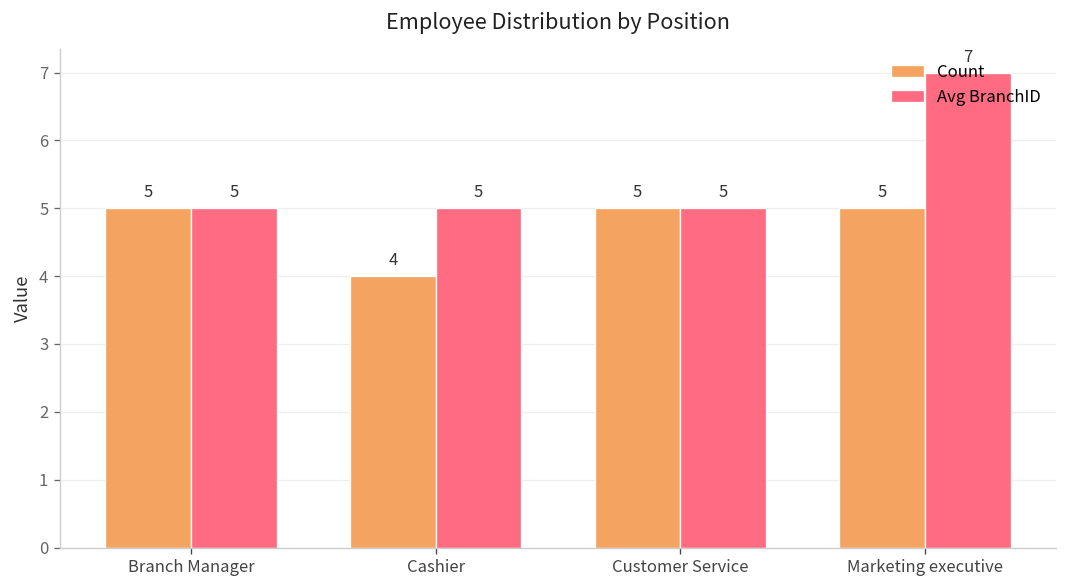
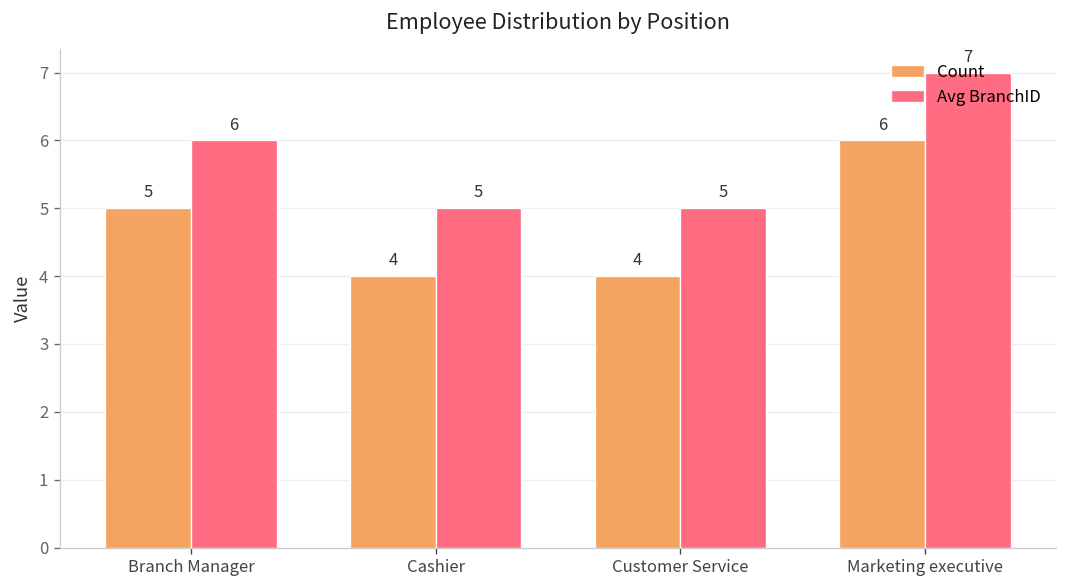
Avg BranchID, Branch Manager: 5 -> 6
Count, Customer Service: 5 -> 4
Count, Marketing executive: 5 -> 6
